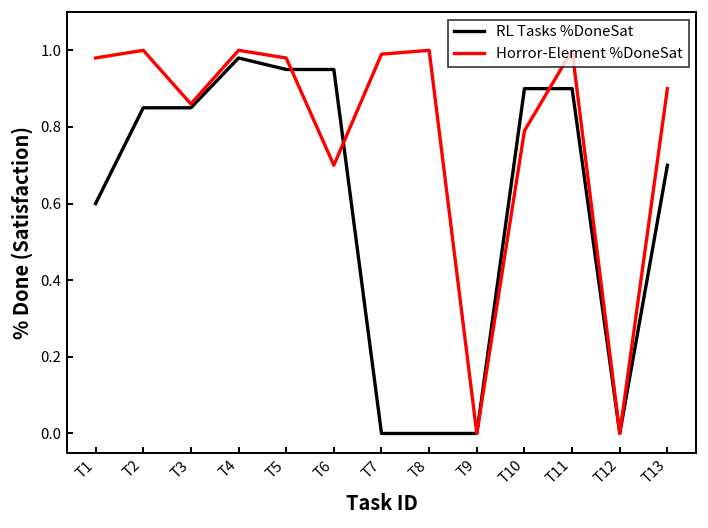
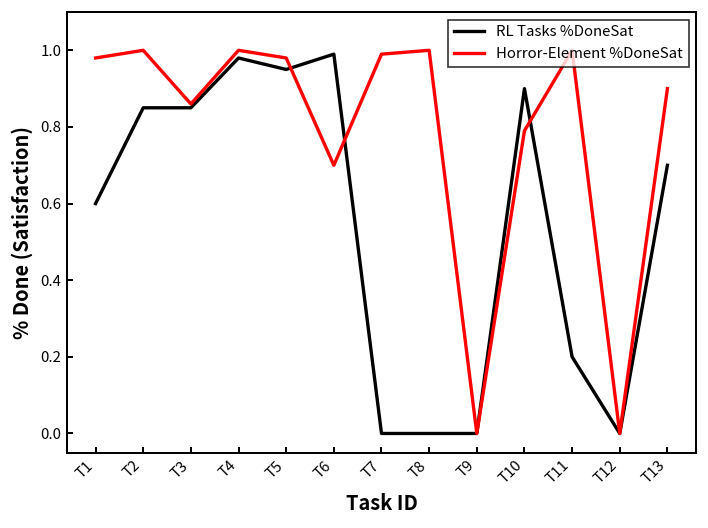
RL Tasks %DoneSat, T6: 0.95 -> 0.99
RL Tasks %DoneSat, T11: 0.9 -> 0.2
